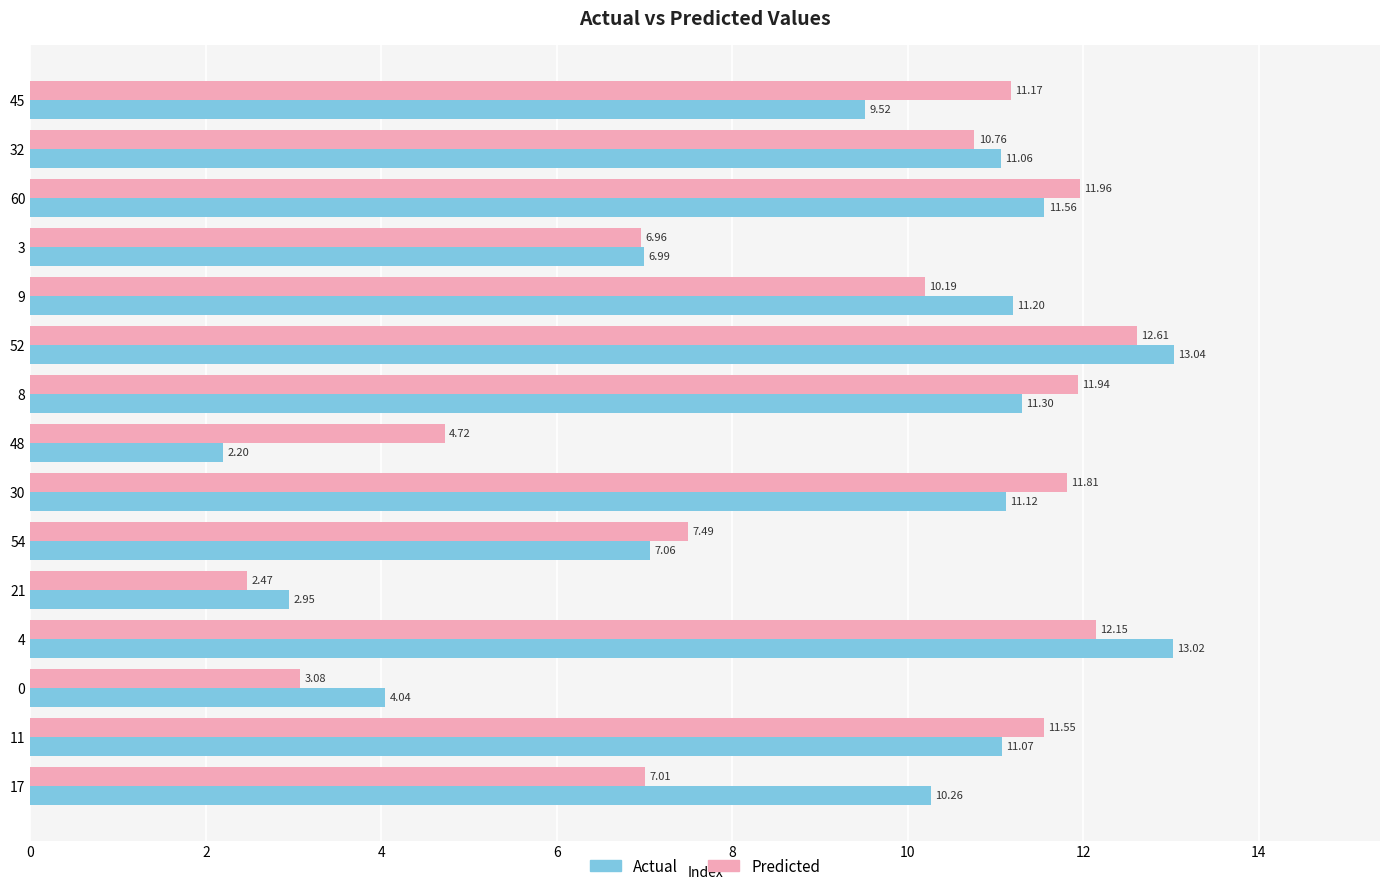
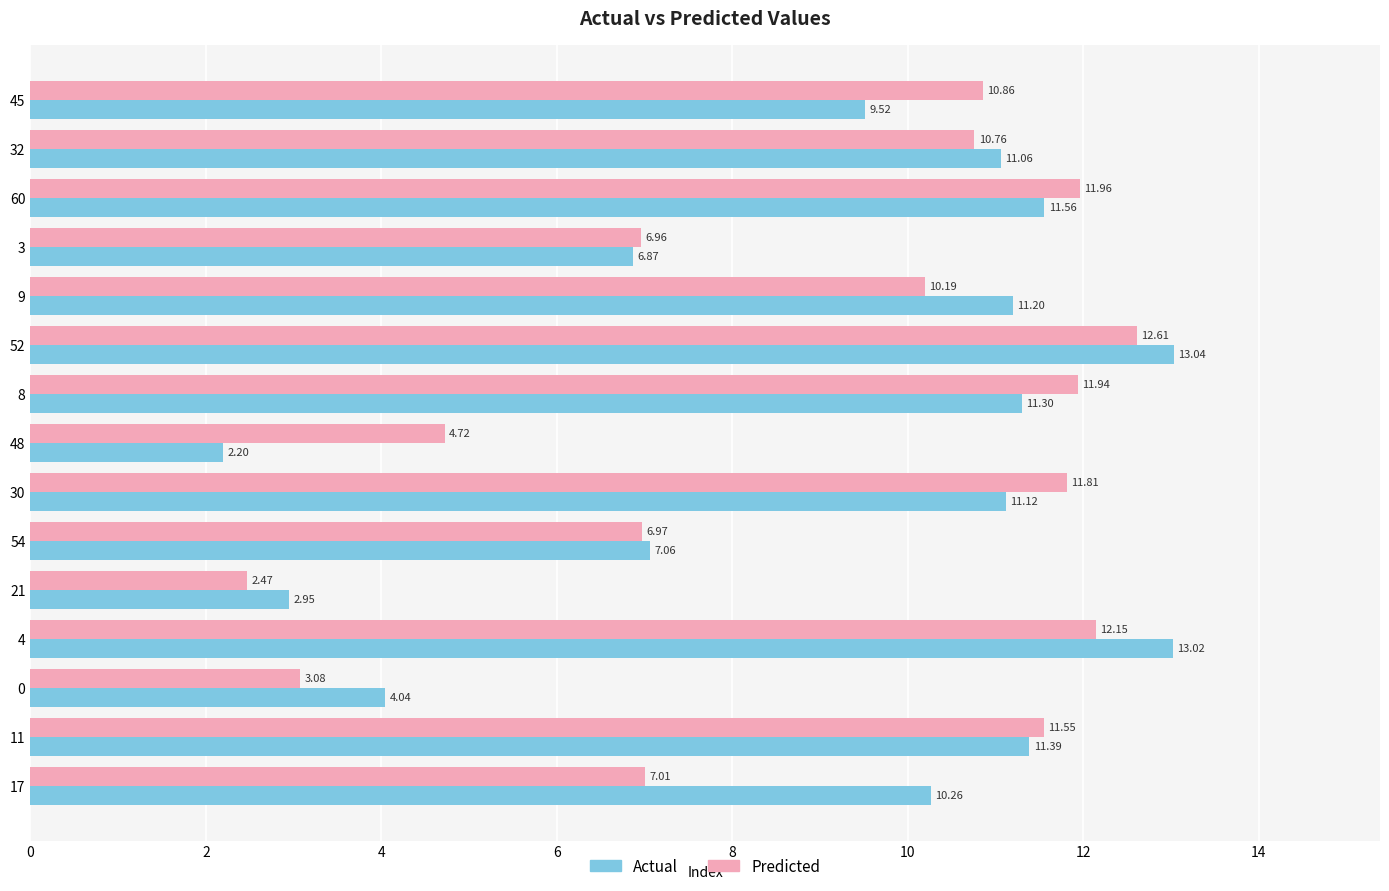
Predicted, 45: 11.17 -> 10.86
Actual, 3: 6.99 -> 6.87
Predicted, 54: 7.49 -> 6.97
Actual, 11: 11.07 -> 11.39
